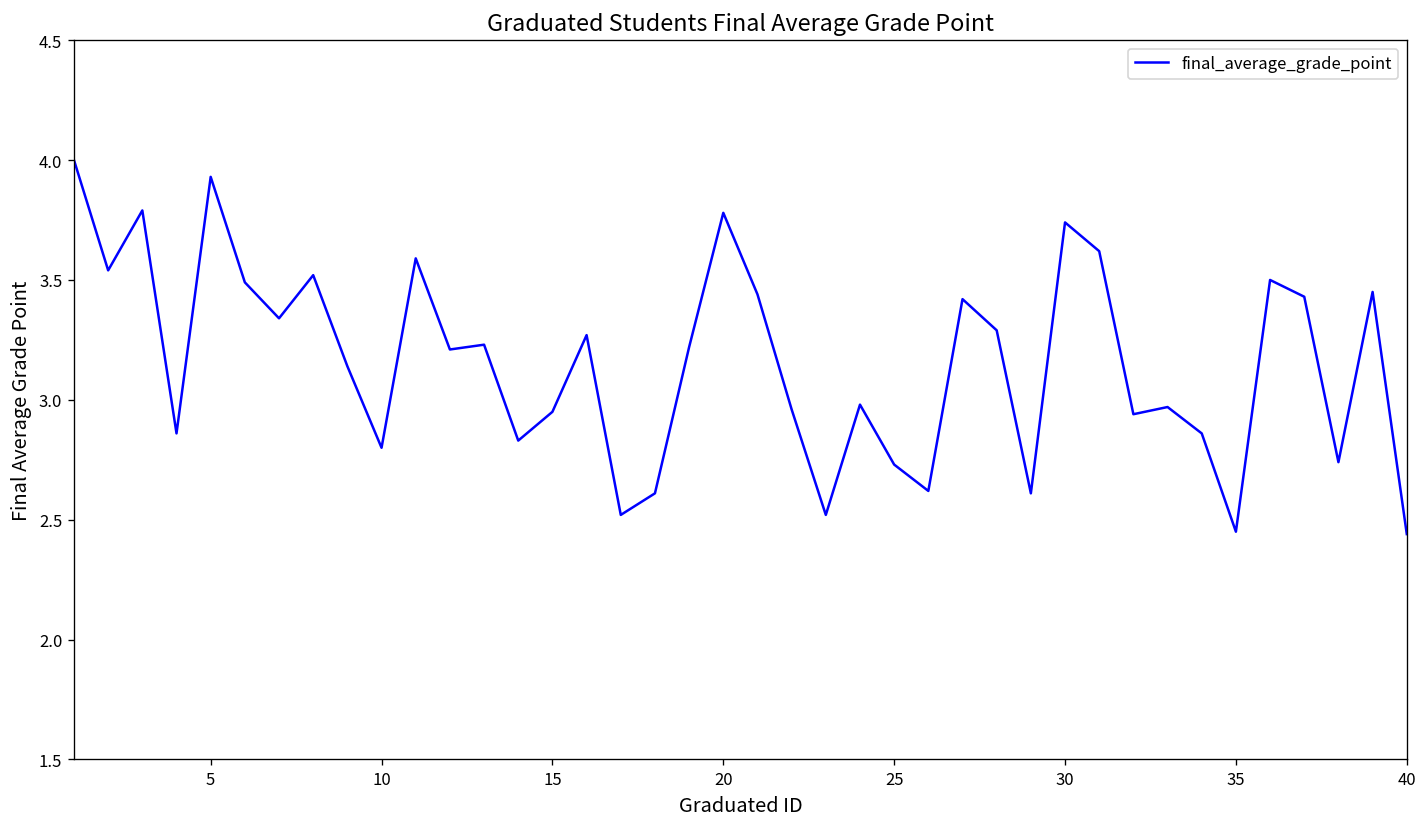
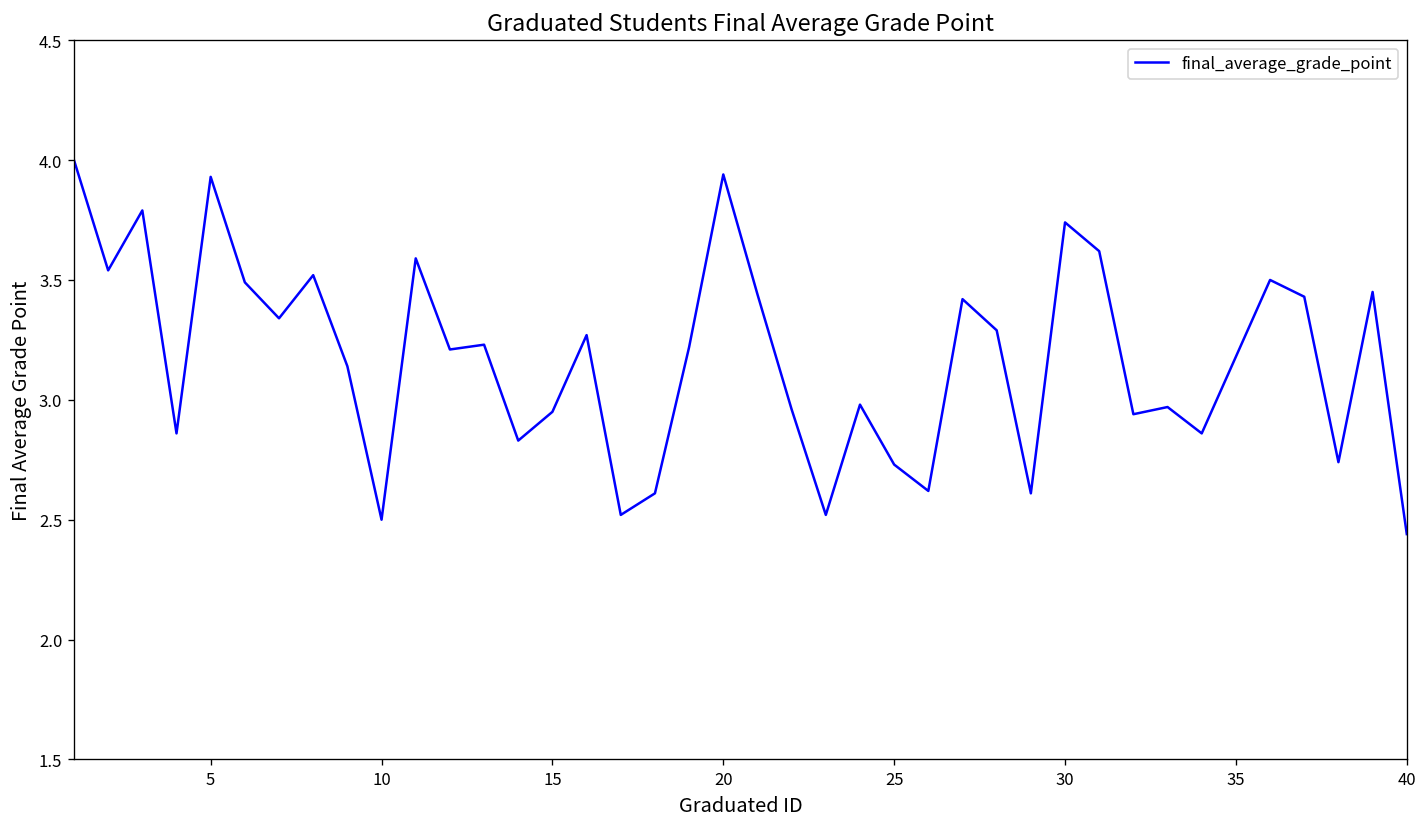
10: 2.8 -> 2.5
20: 3.78 -> 3.94
35: 2.45 -> 3.18
